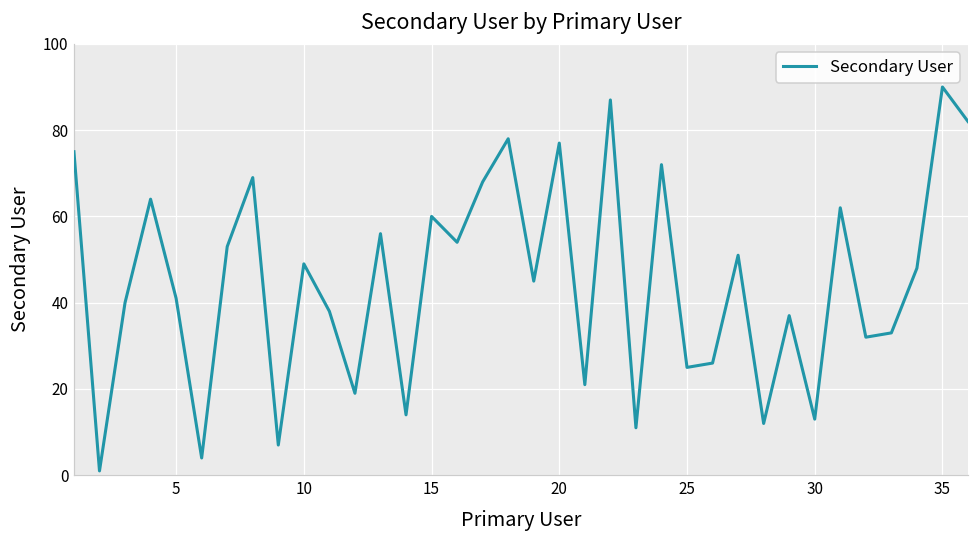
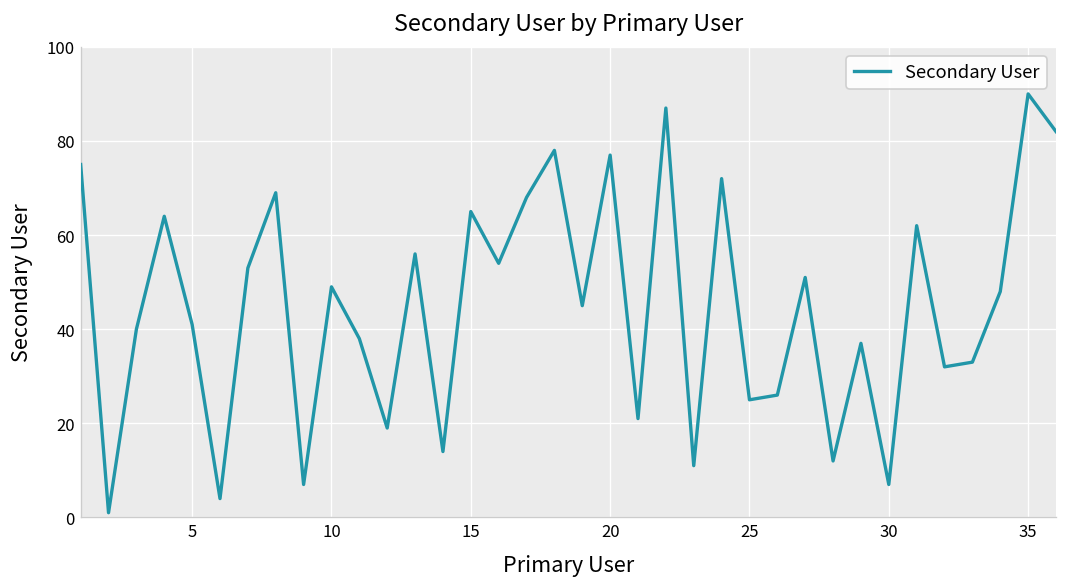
15: 60 -> 65
30: 13 -> 7
